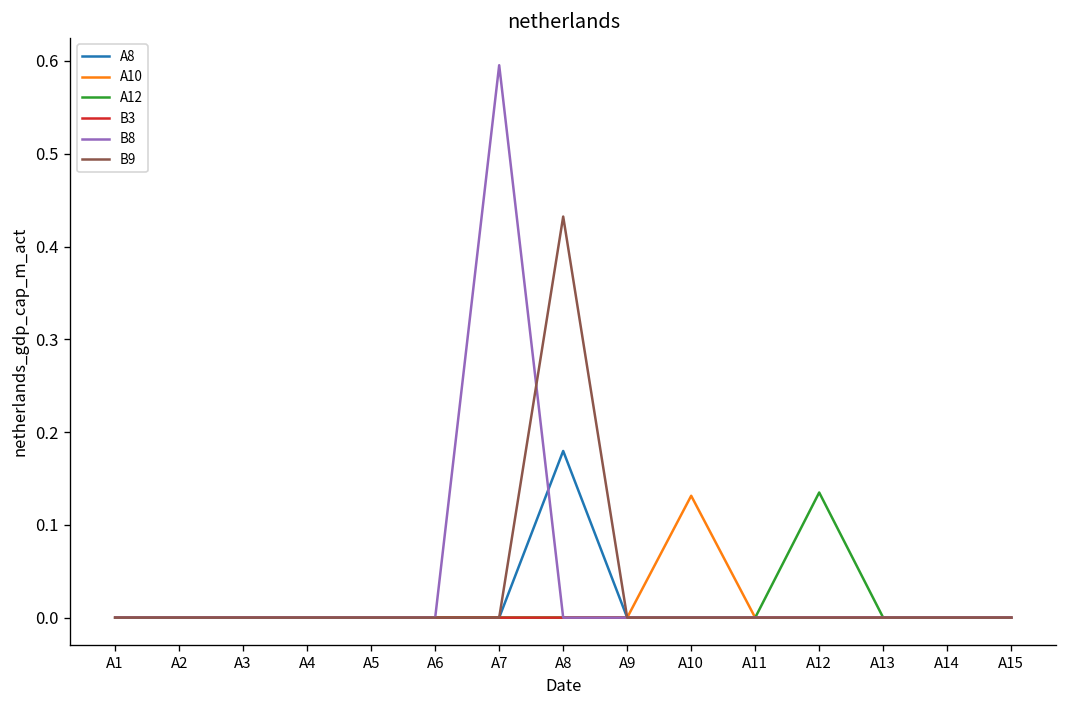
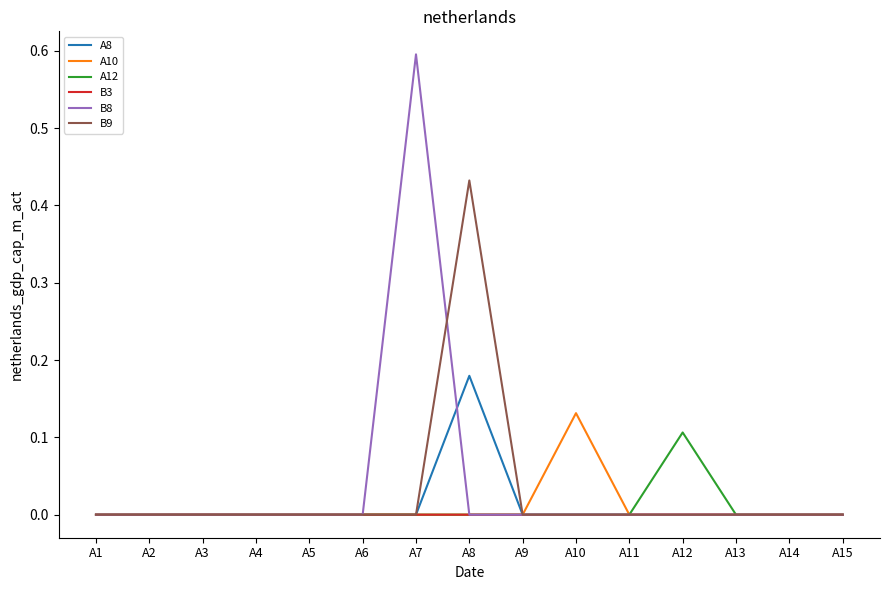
A12, A12: 0.13 -> 0.11
